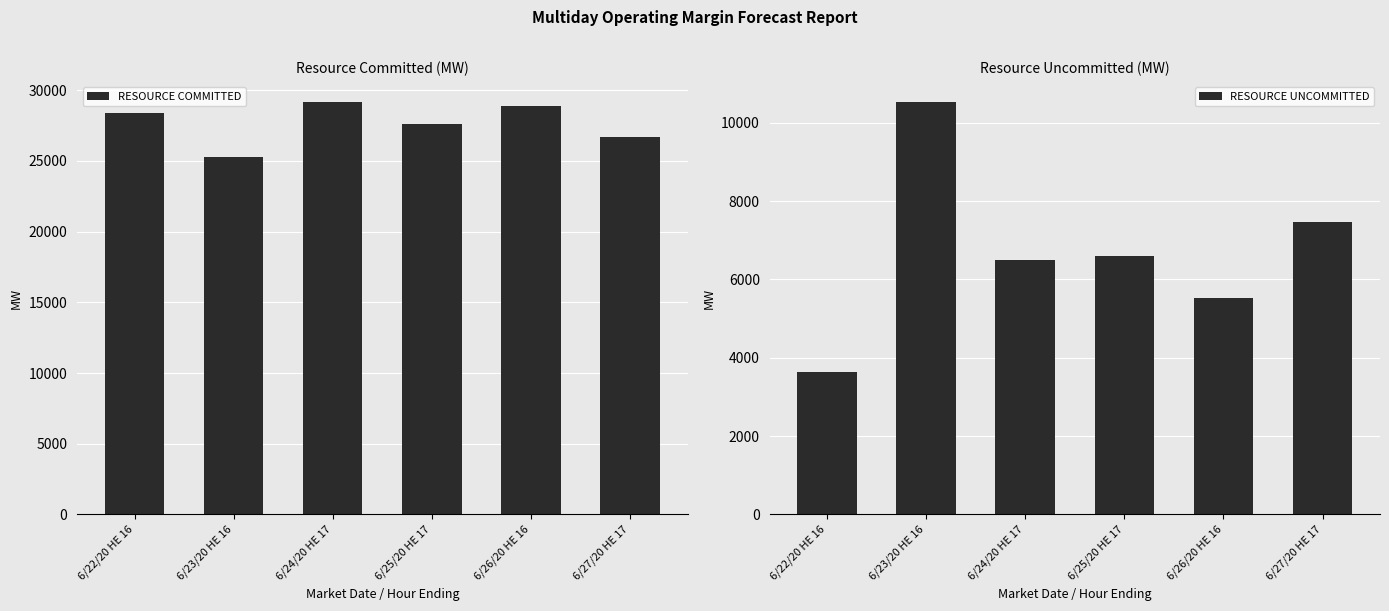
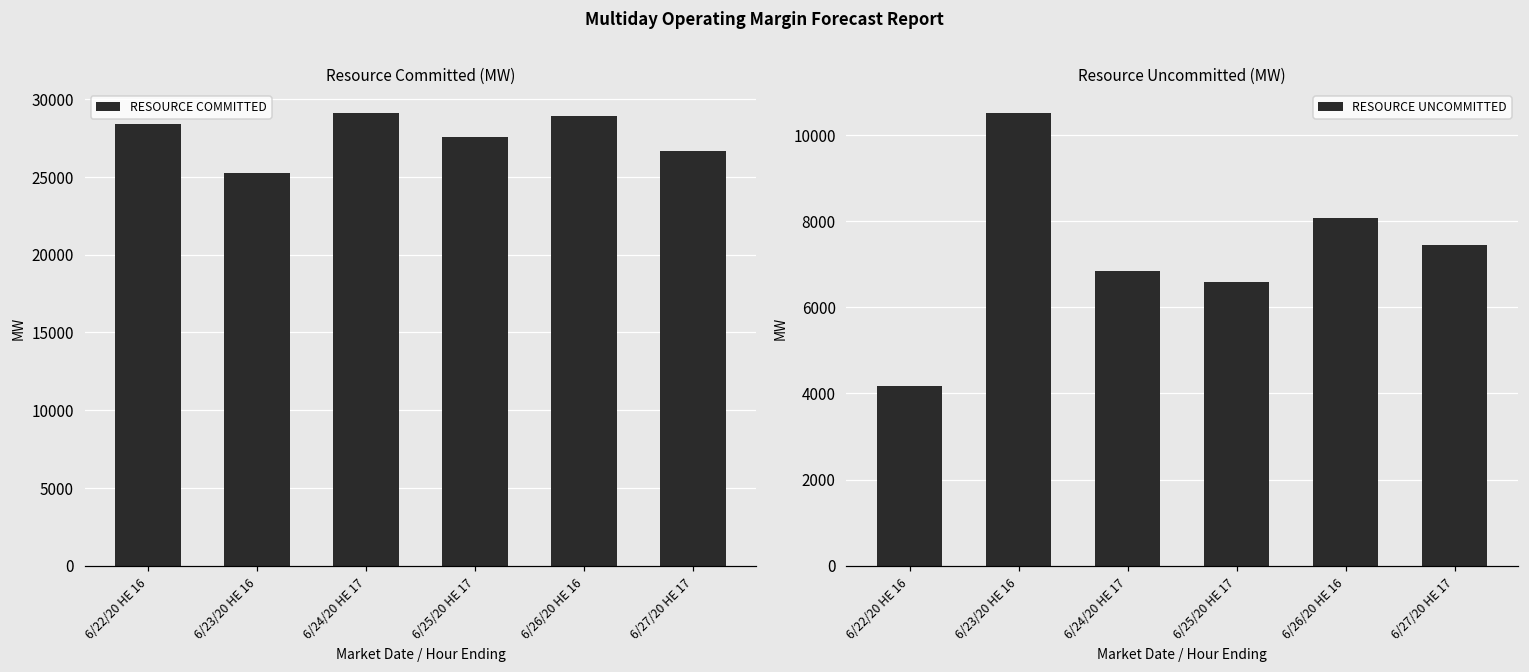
Resource Uncommitted (MW), 6/22/20 HE 16: 3600 -> 4200
Resource Uncommitted (MW), 6/24/20 HE 17: 6500 -> 6800
Resource Uncommitted (MW), 6/26/20 HE 16: 5500 -> 8100
